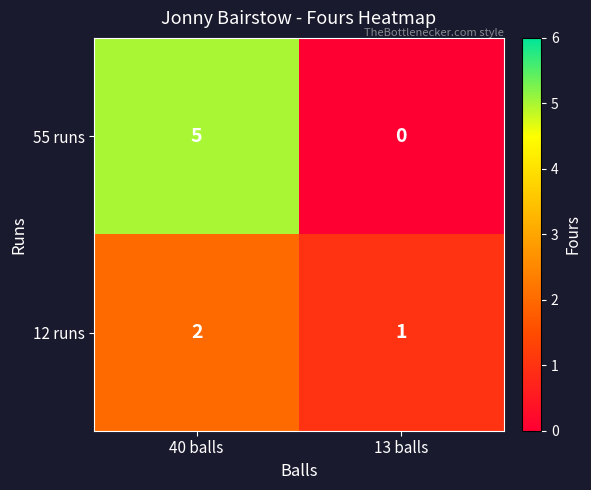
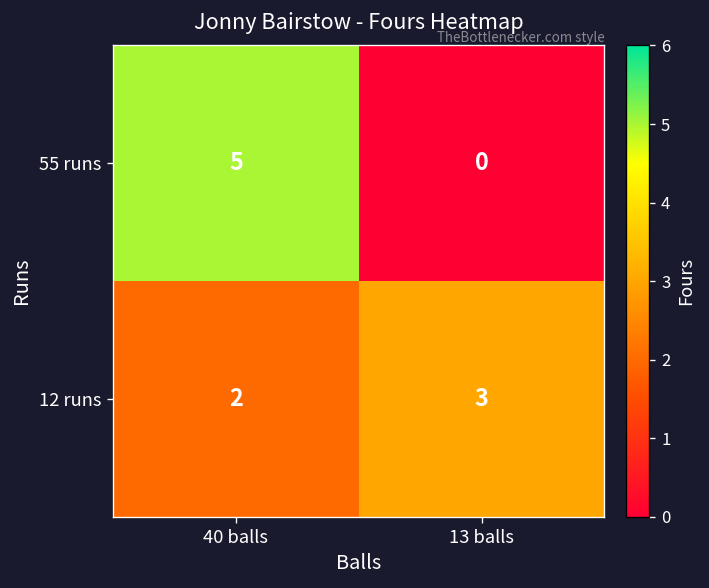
12 runs, 13 balls: 1 -> 3
